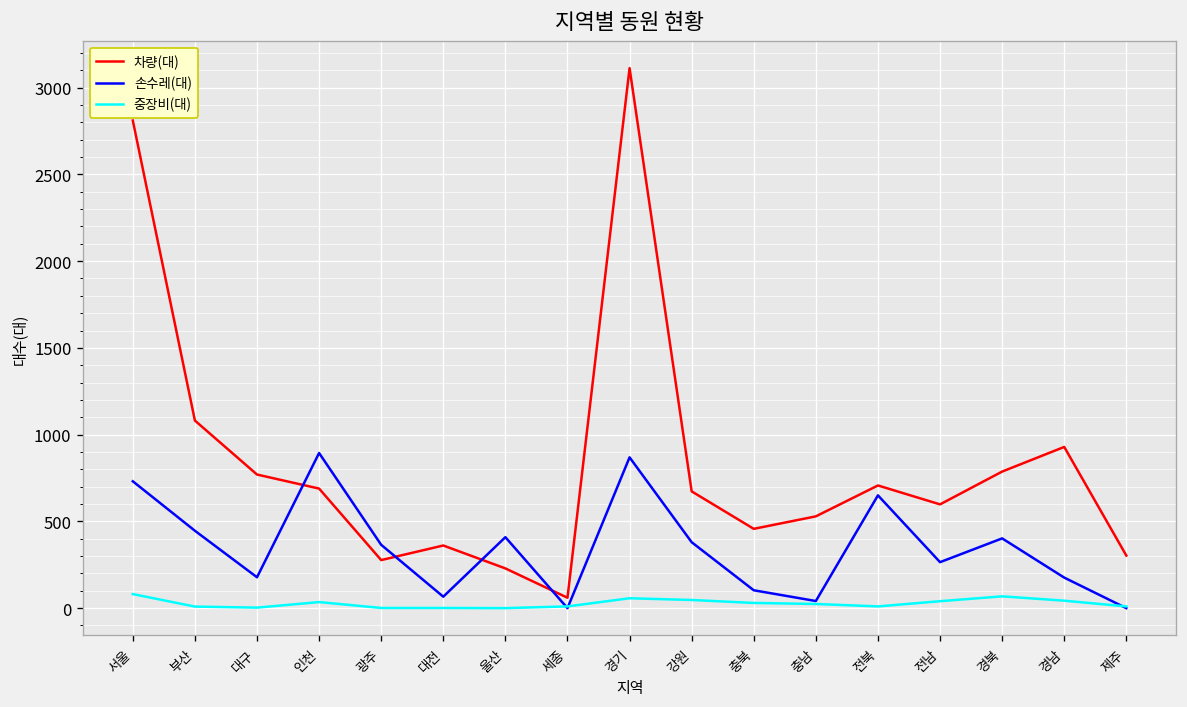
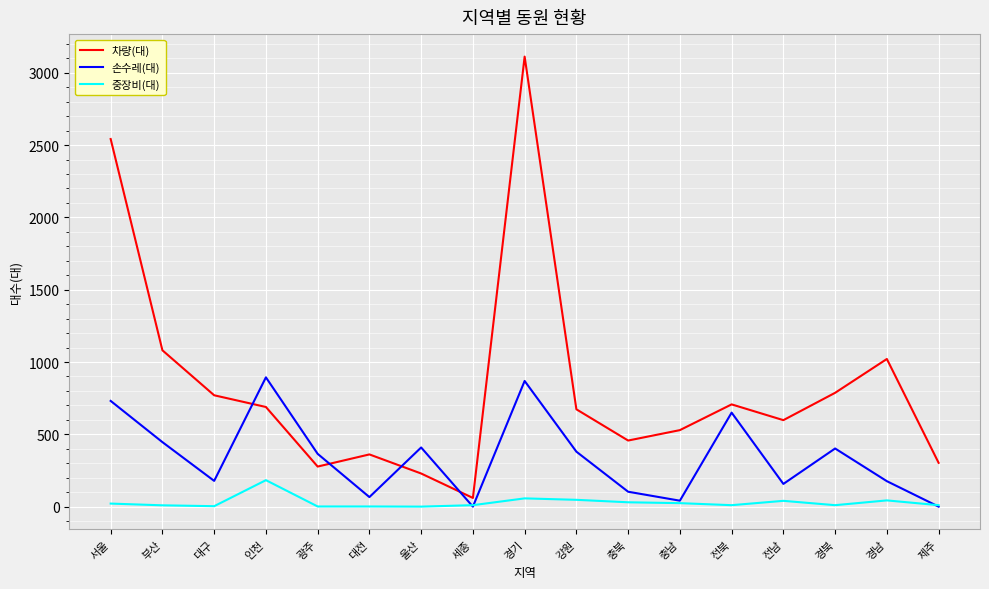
차량(대), 서울: 2810 -> 2540
중장비(대), 서울: 80 -> 20
중장비(대), 인천: 40 -> 180
손수레(대), 전남: 270 -> 160
중장비(대), 경북: 70 -> 10
차량(대), 경남: 930 -> 1020
